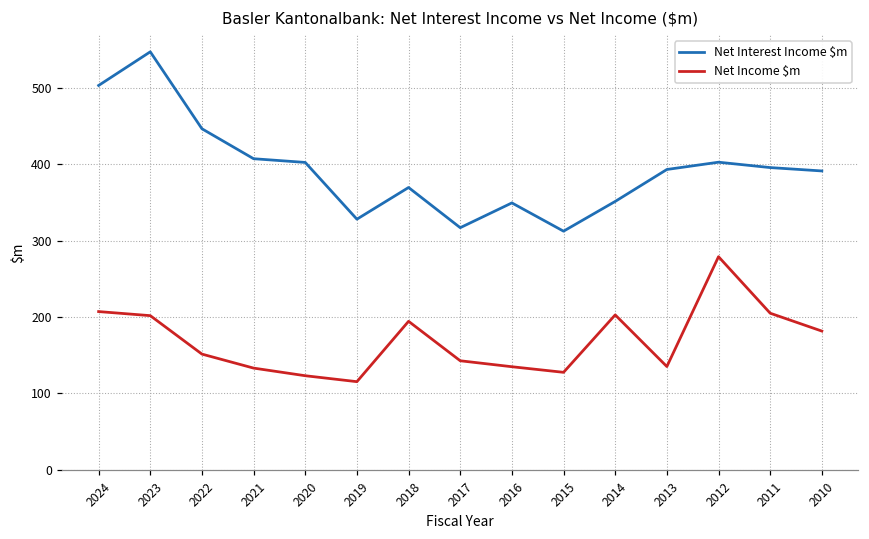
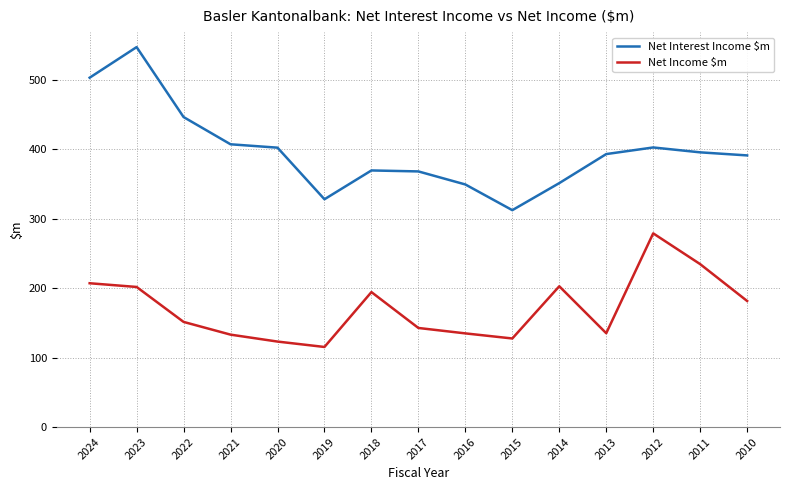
Net Interest Income $m, 2017: 320 -> 370
Net Income $m, 2011: 200 -> 230
